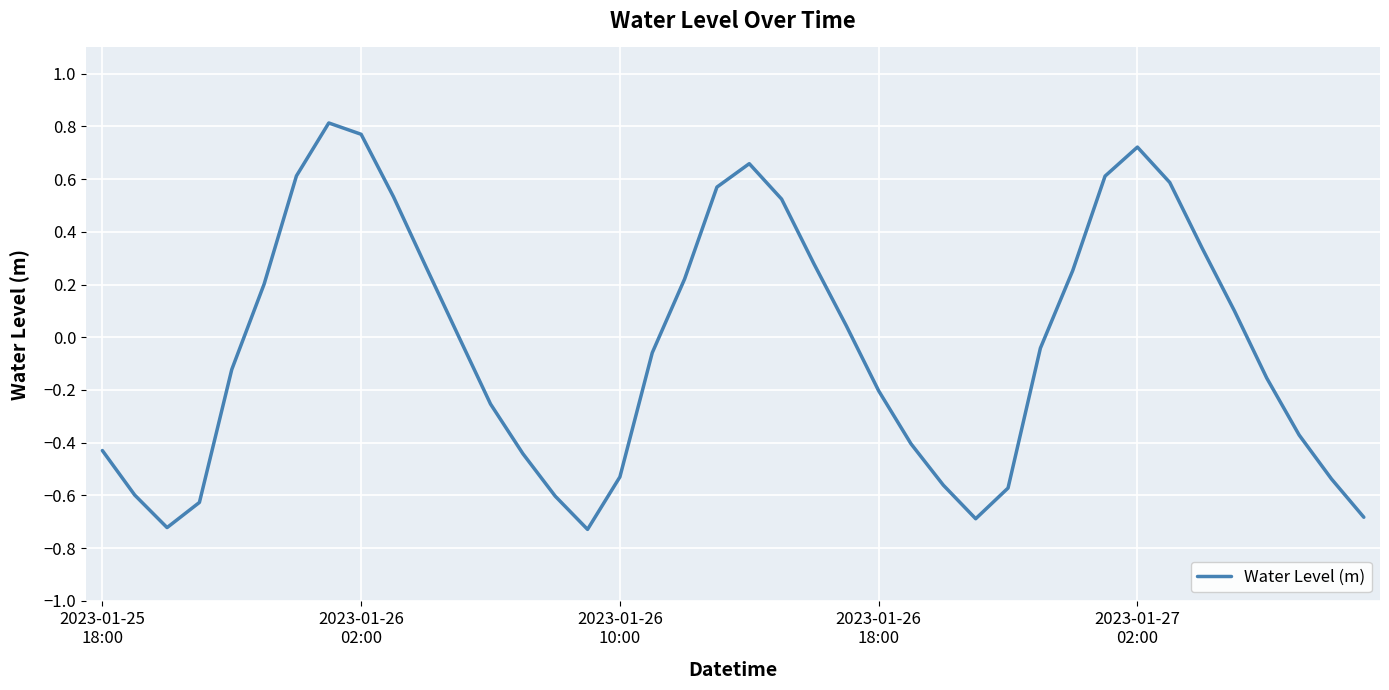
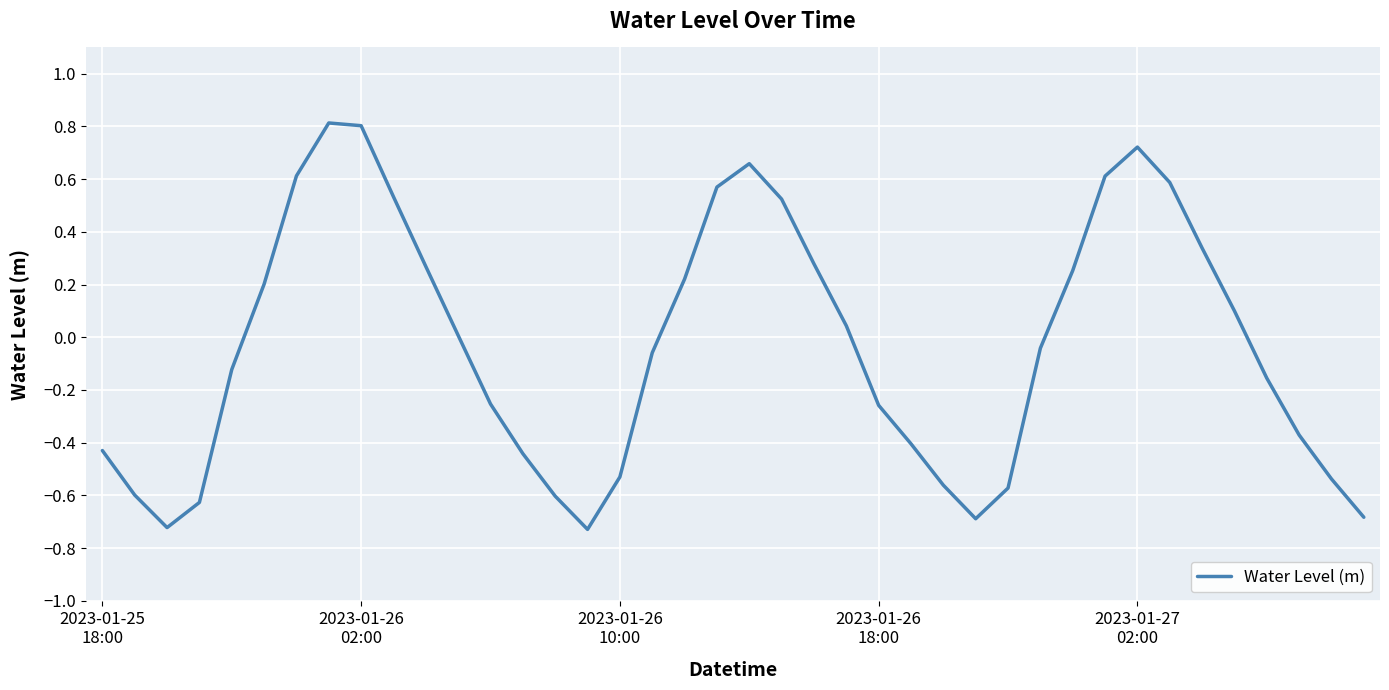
2023-01-26 02:00: 0.77 -> 0.80
2023-01-26 18:00: -0.20 -> -0.26
